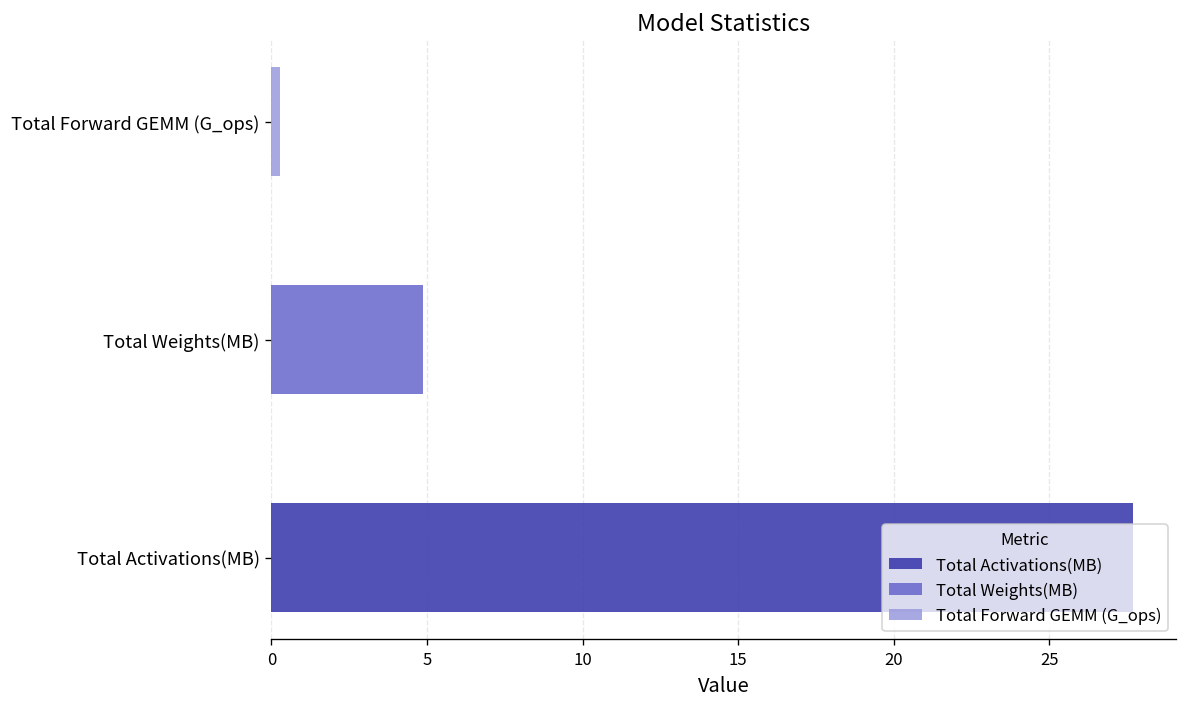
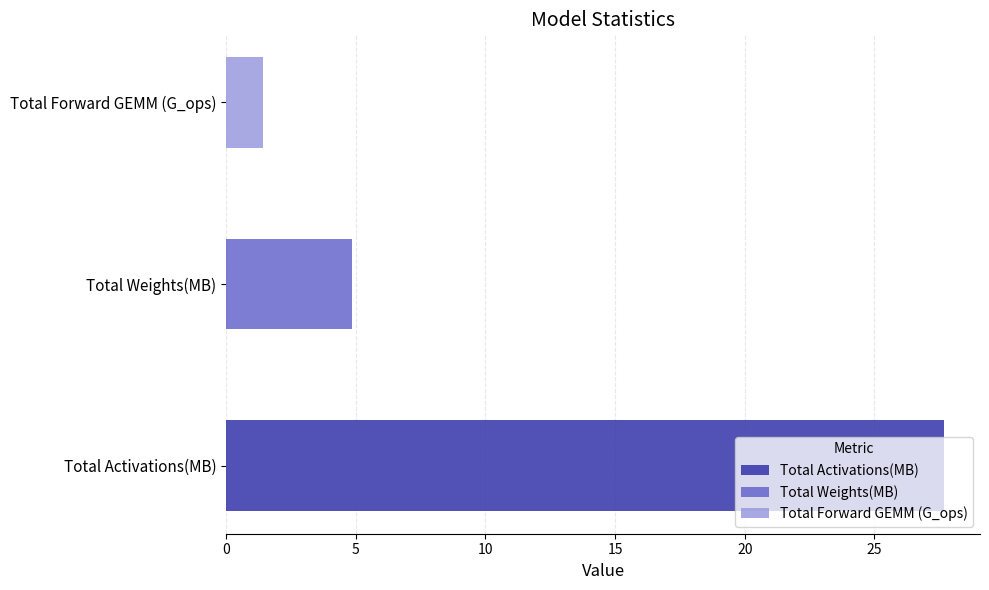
Total Forward GEMM (G_ops): 0.3 -> 1.4
